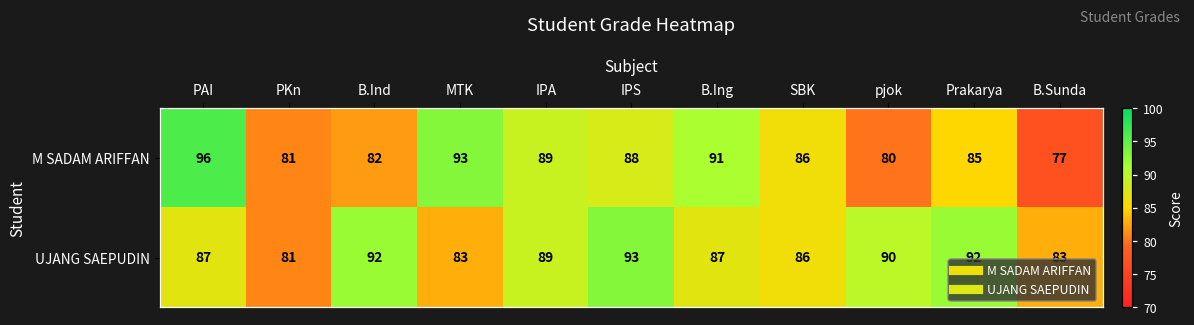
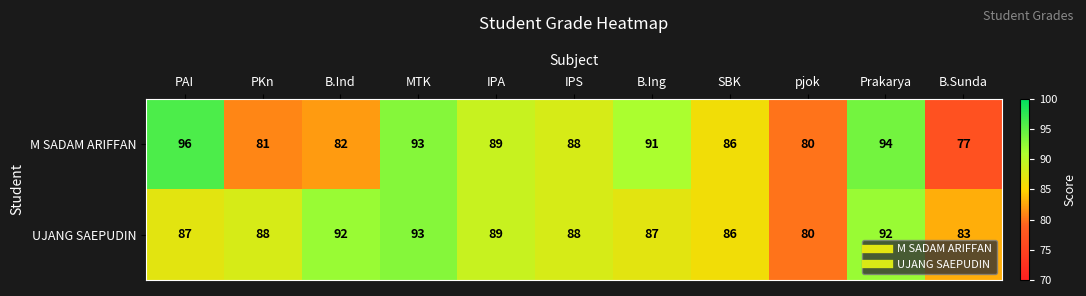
M SADAM ARIFFAN, Prakarya: 85 -> 94
UJANG SAEPUDIN, PKn: 81 -> 88
UJANG SAEPUDIN, MTK: 83 -> 93
UJANG SAEPUDIN, IPS: 93 -> 88
UJANG SAEPUDIN, pjok: 90 -> 80
